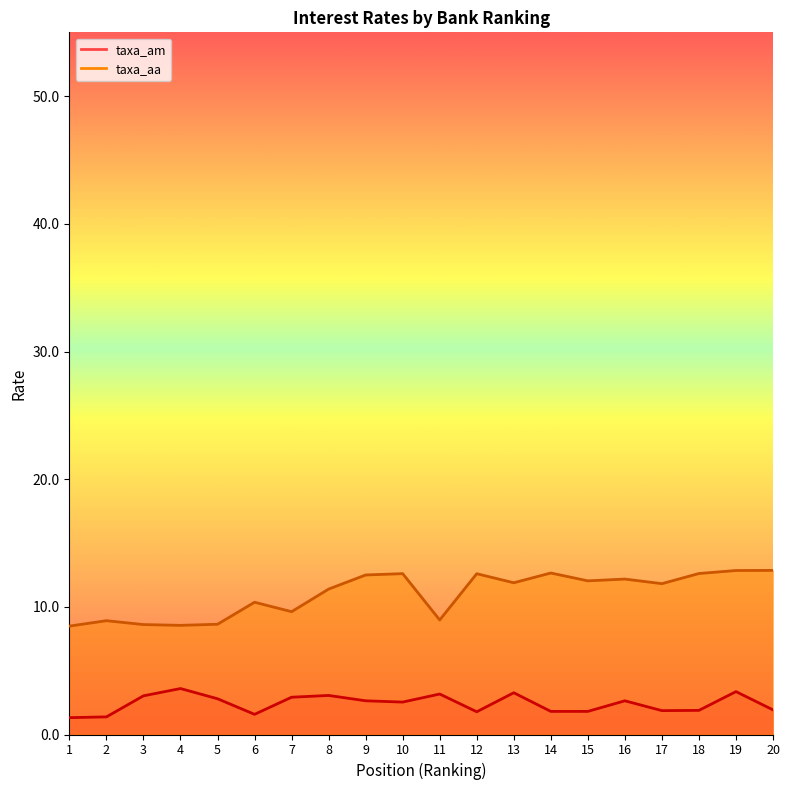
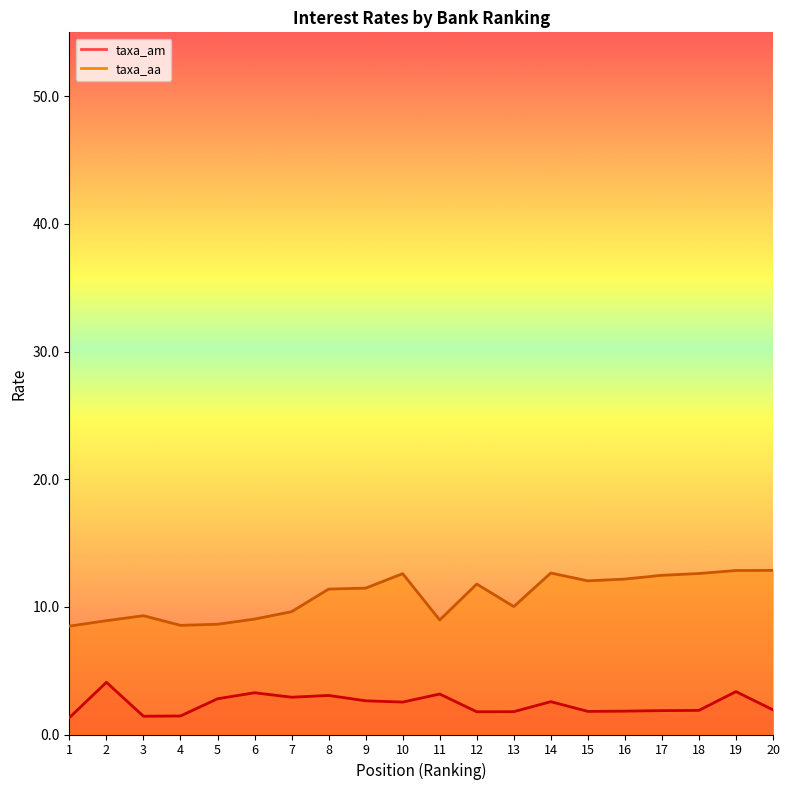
taxa_am, 2: 1.4 -> 4.1
taxa_am, 3: 3.0 -> 1.4
taxa_aa, 3: 8.6 -> 9.3
taxa_am, 4: 3.6 -> 1.5
taxa_am, 6: 1.6 -> 3.3
taxa_aa, 6: 10.4 -> 9.0
taxa_aa, 9: 12.5 -> 11.5
taxa_aa, 12: 12.6 -> 11.8
taxa_am, 13: 3.3 -> 1.8
taxa_aa, 13: 11.9 -> 10.0
taxa_am, 14: 1.8 -> 2.6
taxa_am, 16: 2.6 -> 1.8
taxa_aa, 17: 11.8 -> 12.5
